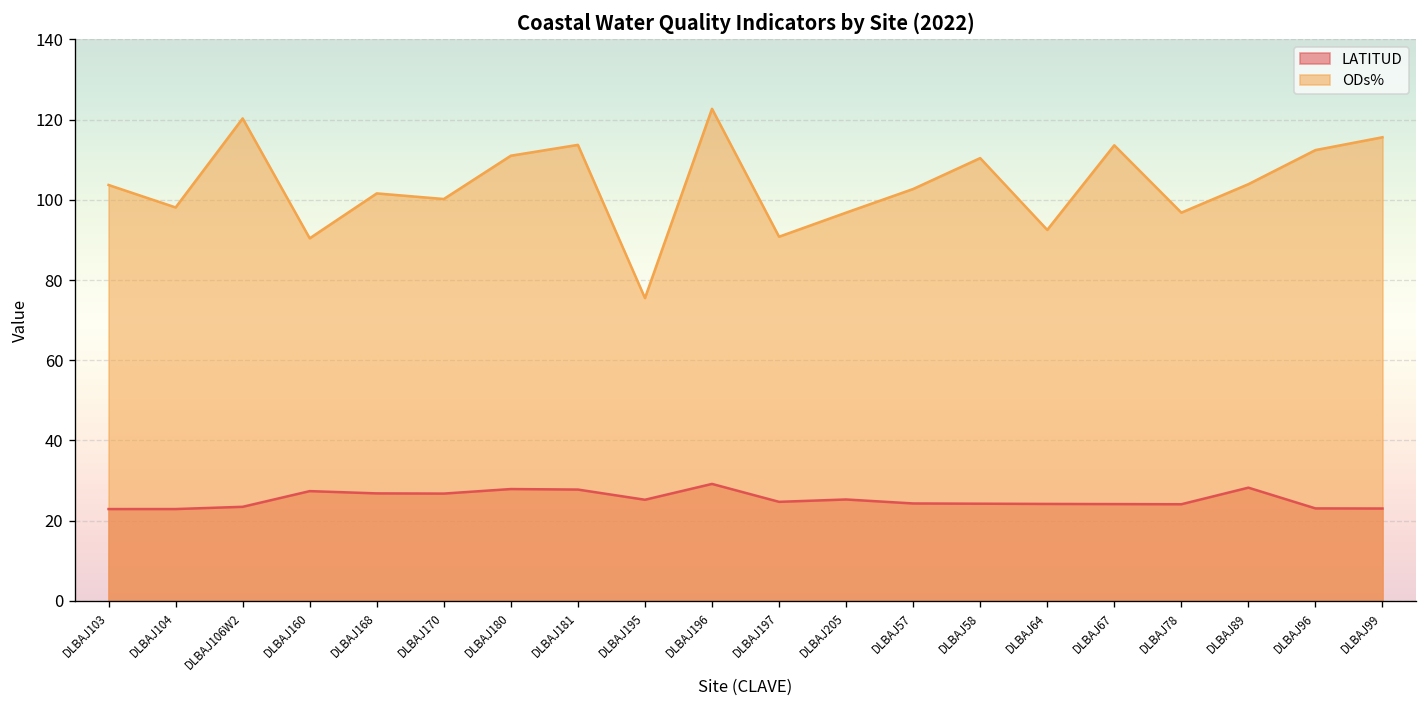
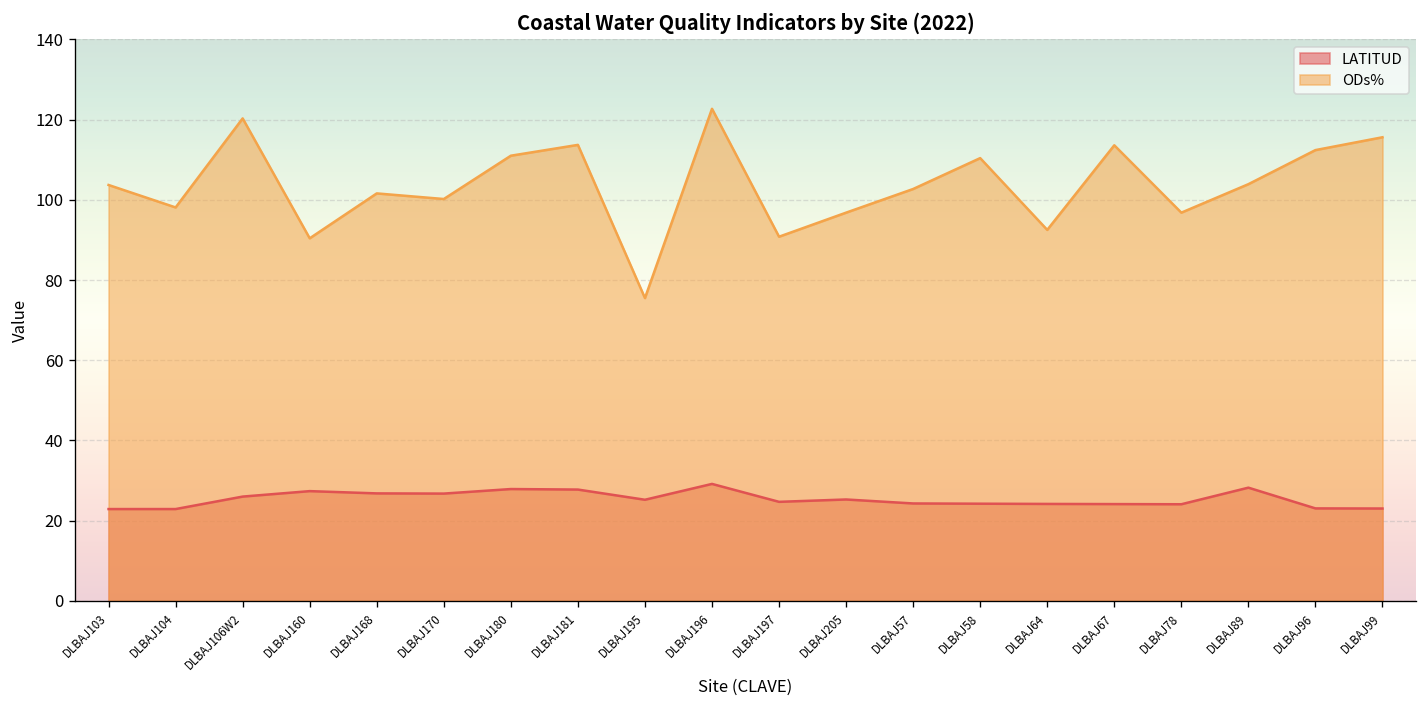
LATITUD, DLBAJ106W2: 23 -> 26
